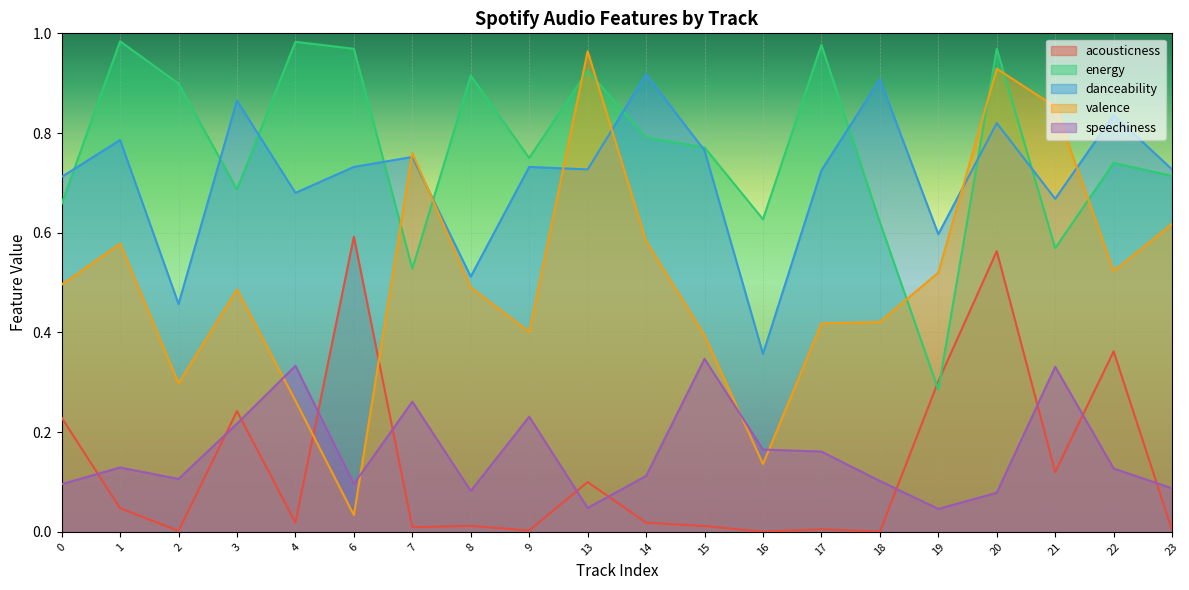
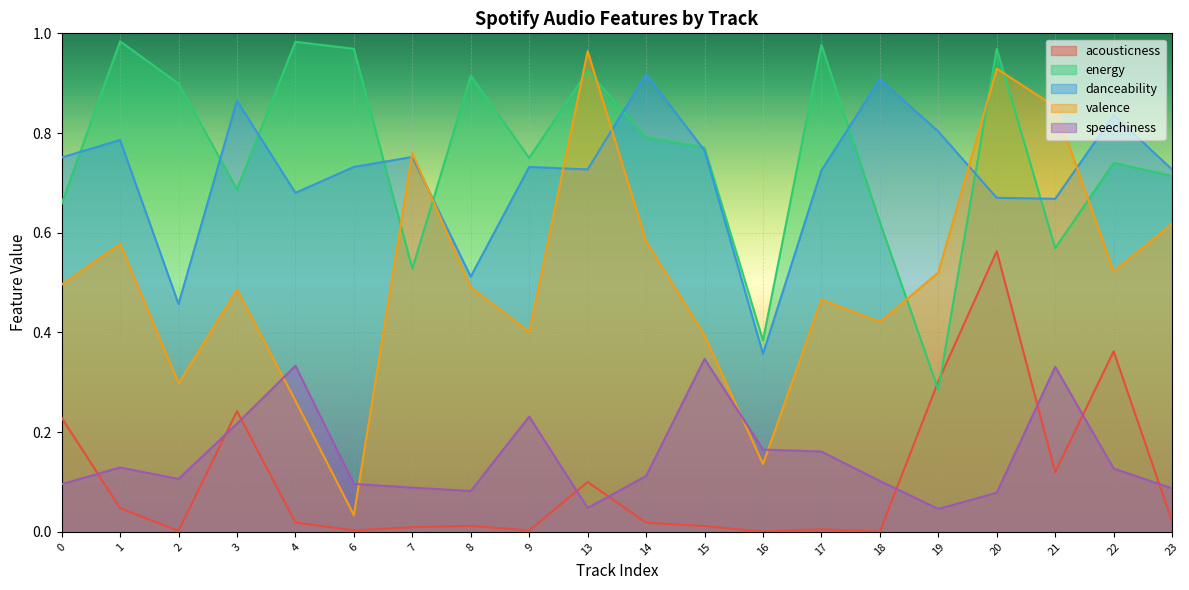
danceability, 0: 0.71 -> 0.75
acousticness, 6: 0.59 -> 0.00
speechiness, 7: 0.26 -> 0.09
energy, 16: 0.63 -> 0.38
valence, 17: 0.42 -> 0.47
danceability, 19: 0.60 -> 0.80
danceability, 20: 0.82 -> 0.67
acousticness, 23: 0.00 -> 0.02
